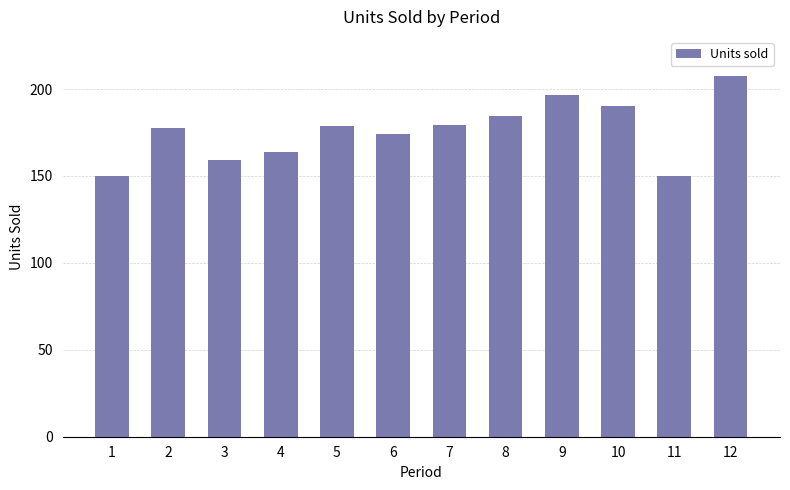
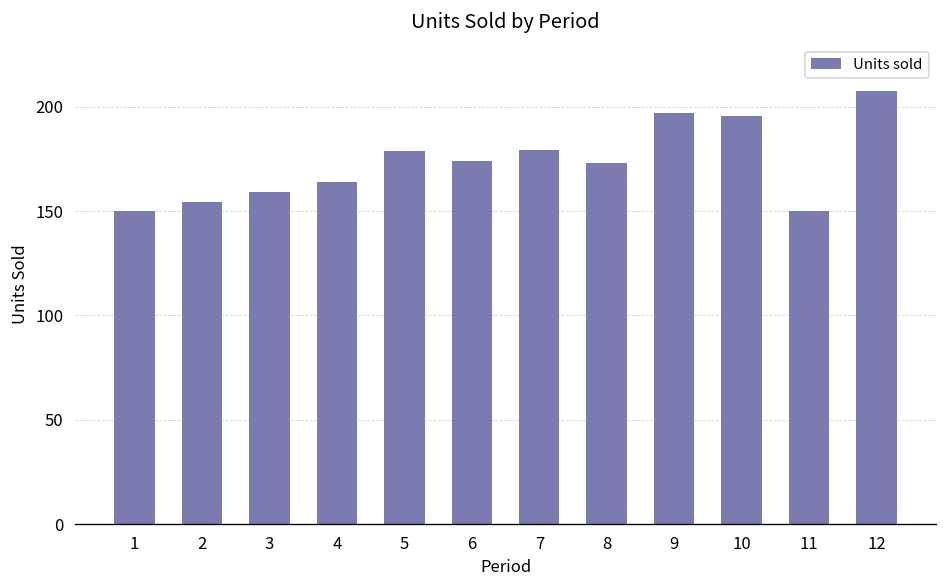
2: 178 -> 155
8: 184 -> 173
10: 191 -> 196
